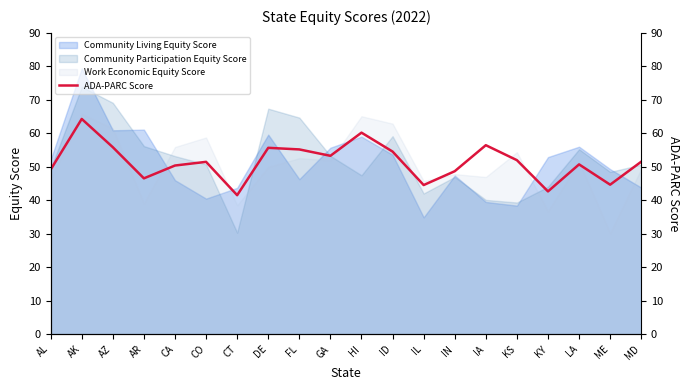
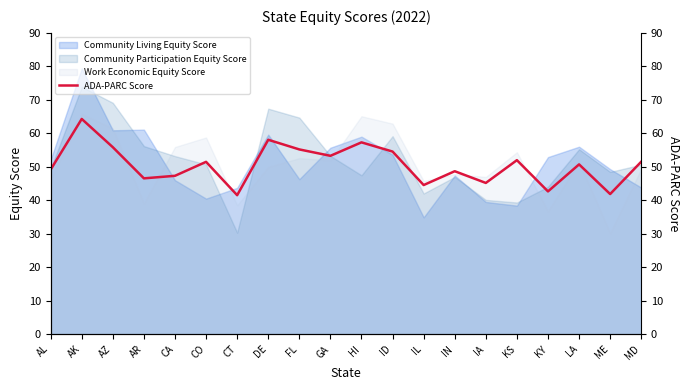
ADA-PARC Score, CA: 50 -> 47
ADA-PARC Score, DE: 56 -> 58
ADA-PARC Score, HI: 60 -> 57
ADA-PARC Score, IA: 56 -> 45
ADA-PARC Score, ME: 45 -> 42
